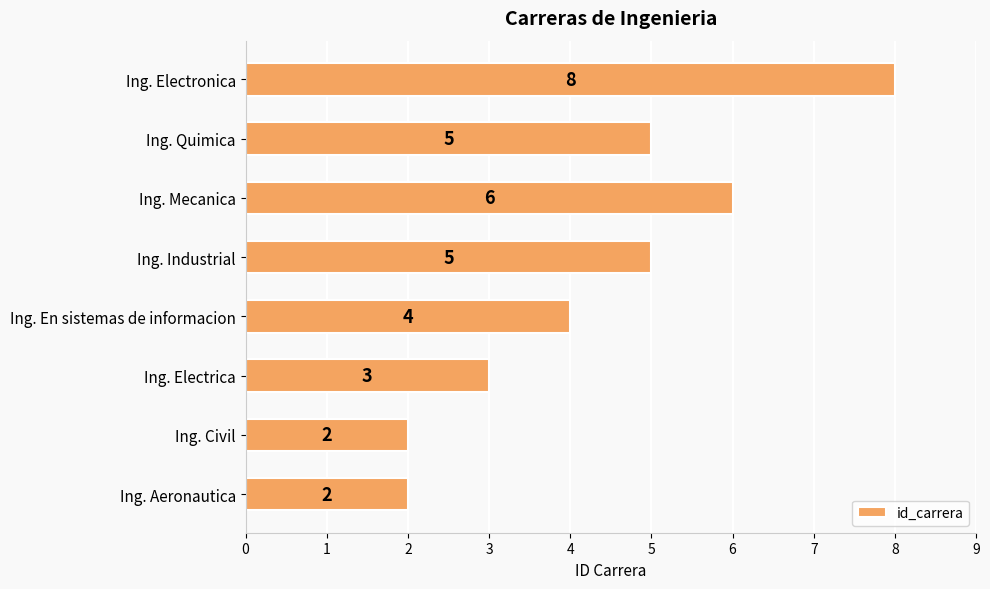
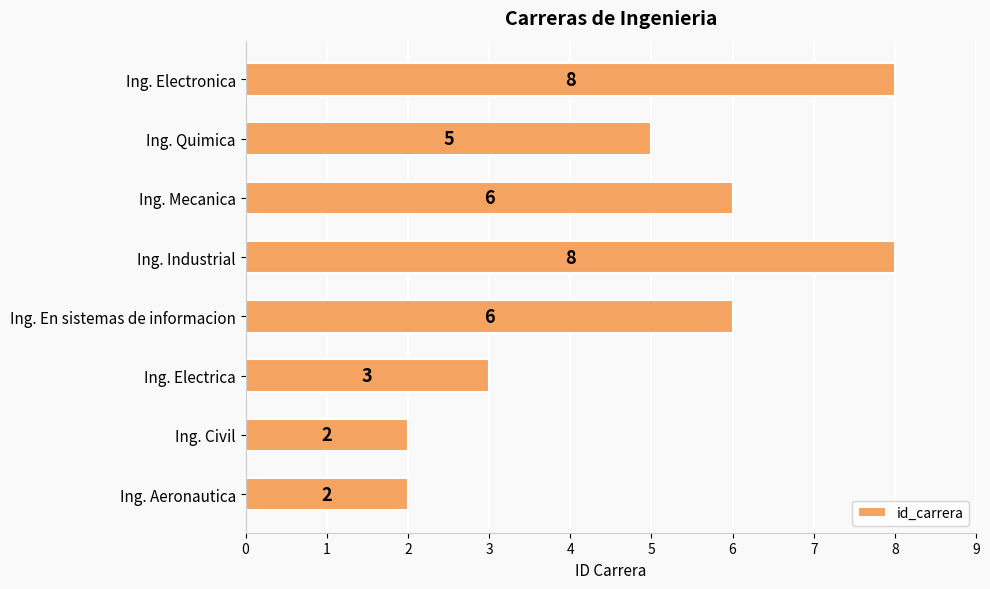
Ing. Industrial: 5 -> 8
Ing. En sistemas de informacion: 4 -> 6
